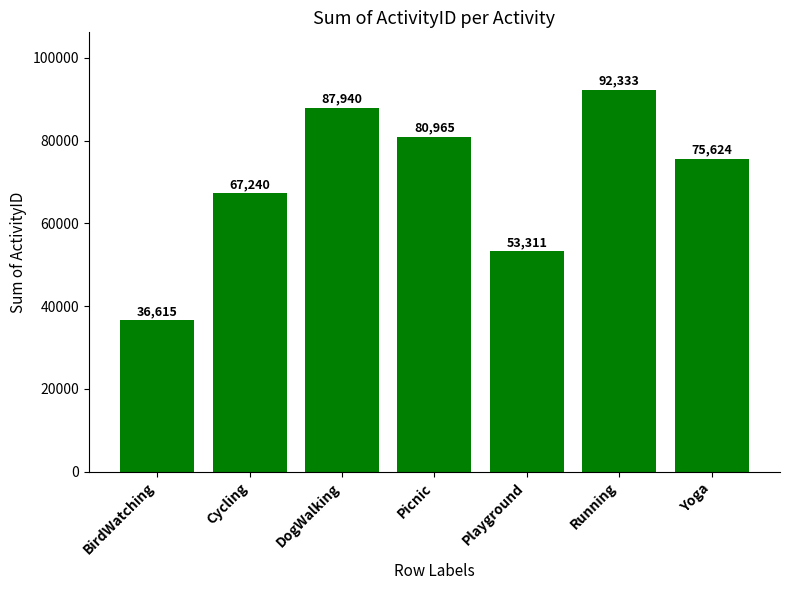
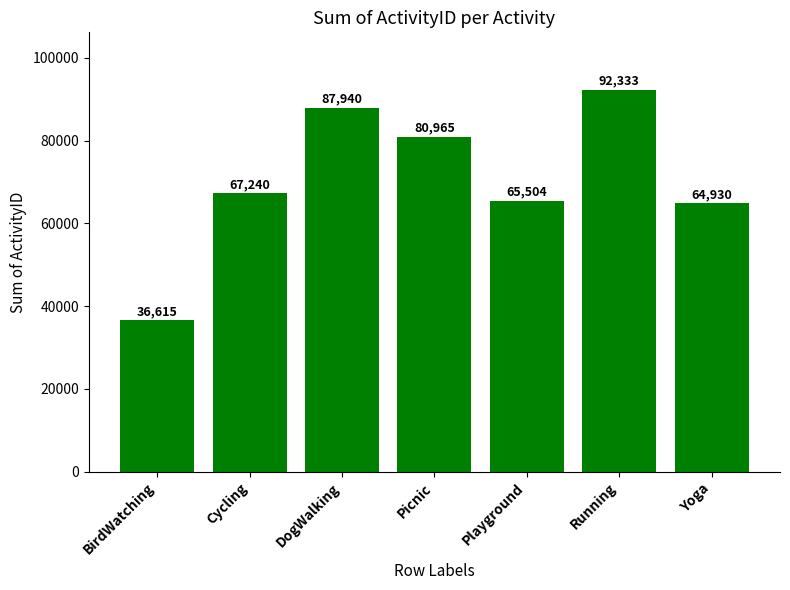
Playground: 53,311 -> 65,504
Yoga: 75,624 -> 64,930
